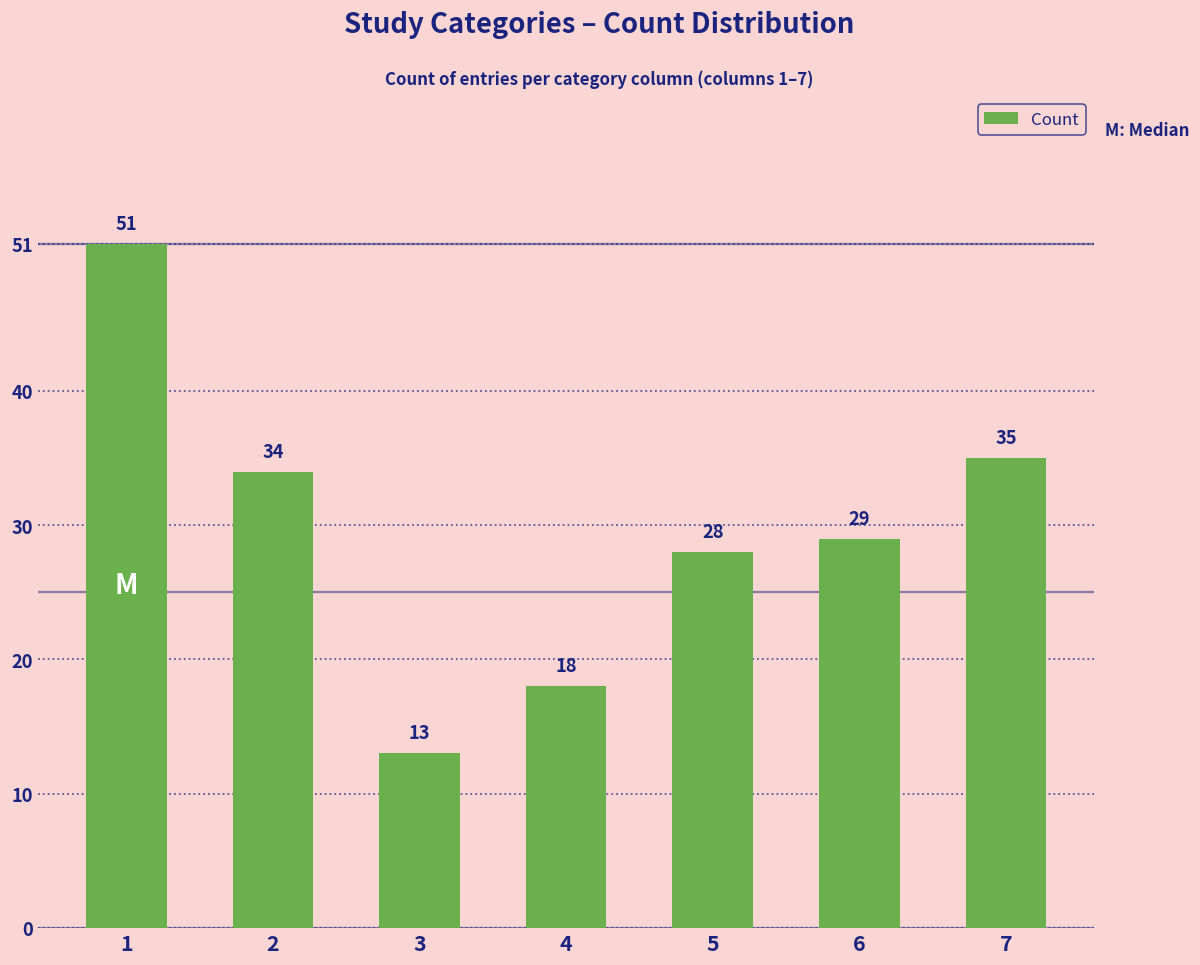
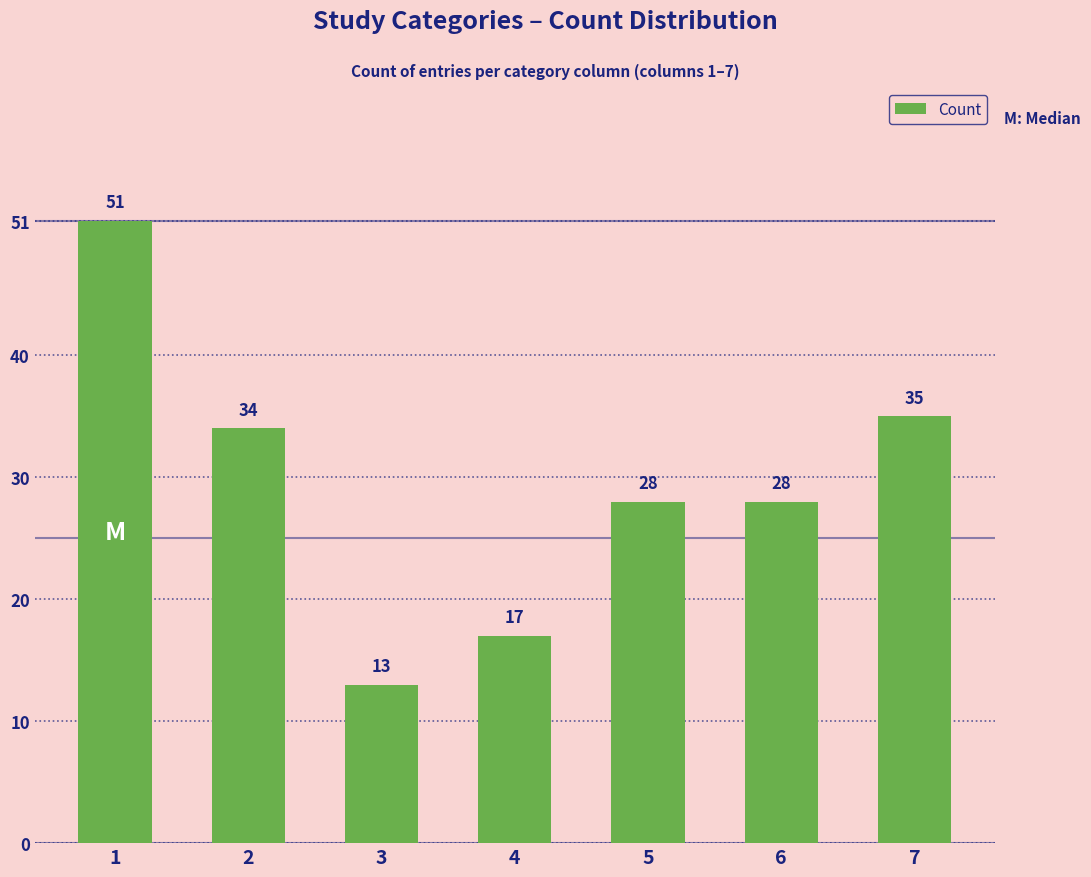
4: 18 -> 17
6: 29 -> 28
